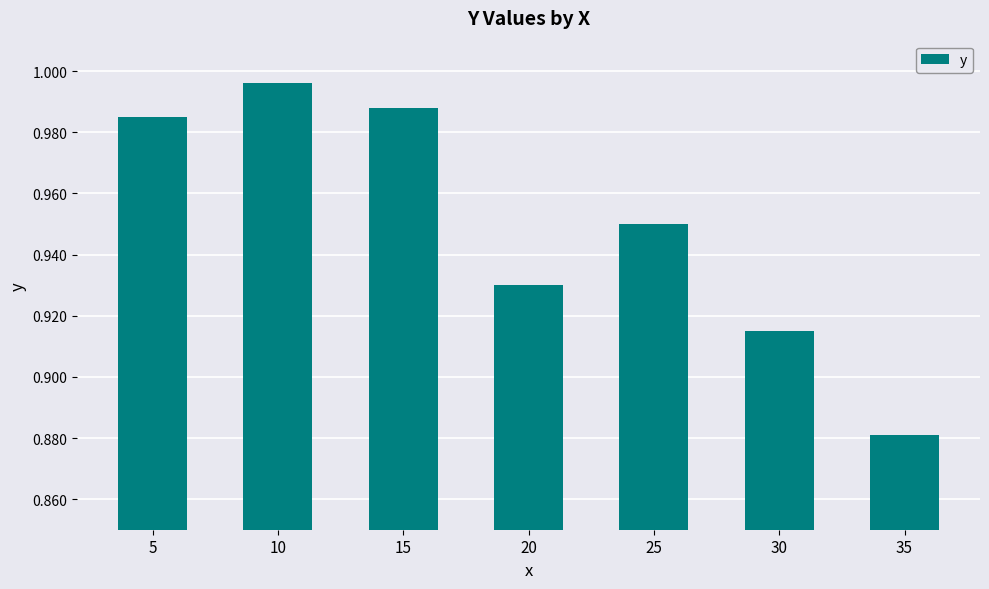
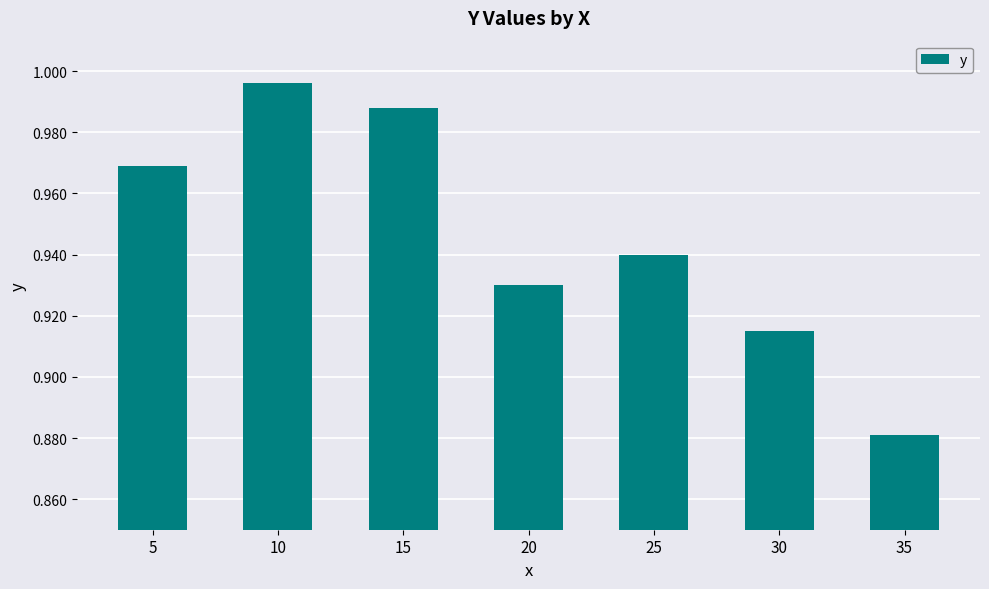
5: 0.985 -> 0.969
25: 0.95 -> 0.94
